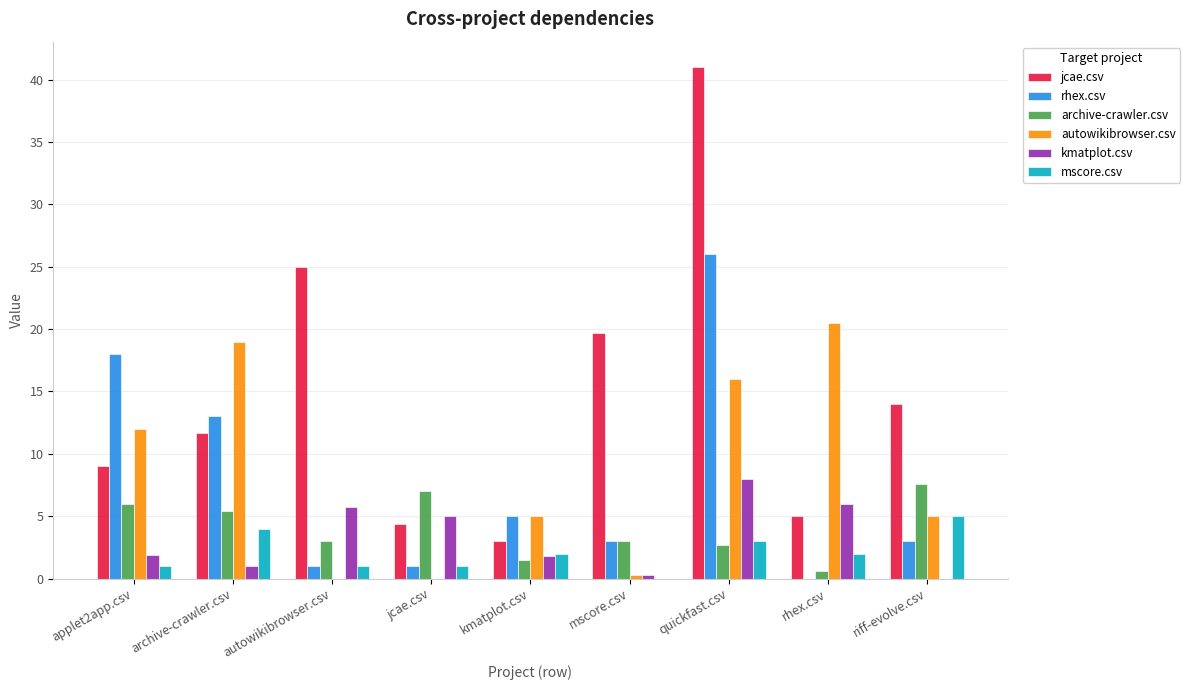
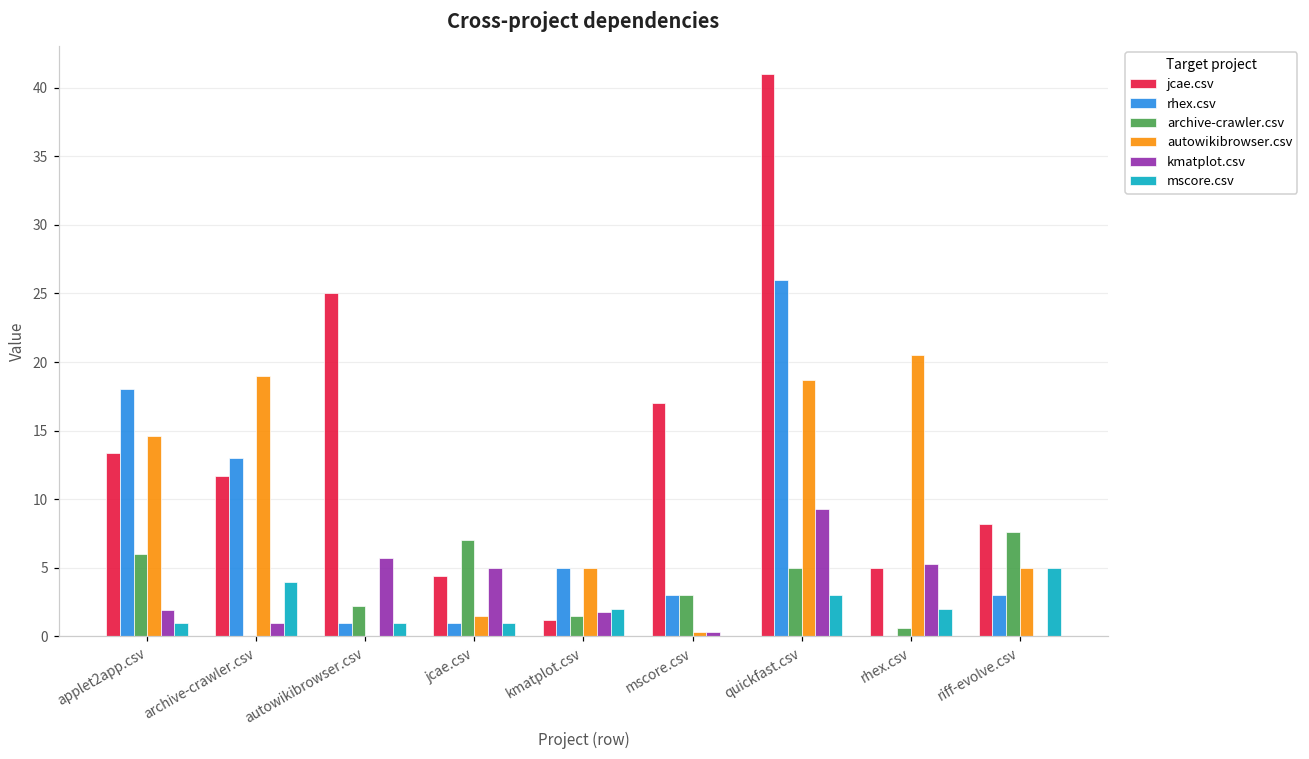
jcae.csv, applet2app.csv: 9.0 -> 13.4
autowikibrowser.csv, applet2app.csv: 12.0 -> 14.6
archive-crawler.csv, archive-crawler.csv: 5.4 -> 0.0
archive-crawler.csv, autowikibrowser.csv: 3.0 -> 2.2
autowikibrowser.csv, jcae.csv: 0.0 -> 1.5
jcae.csv, kmatplot.csv: 3.0 -> 1.2
jcae.csv, mscore.csv: 19.7 -> 17.0
archive-crawler.csv, quickfast.csv: 2.7 -> 5.0
autowikibrowser.csv, quickfast.csv: 16.0 -> 18.7
kmatplot.csv, quickfast.csv: 8.0 -> 9.3
kmatplot.csv, rhex.csv: 6.0 -> 5.3
jcae.csv, riff-evolve.csv: 14.0 -> 8.2
